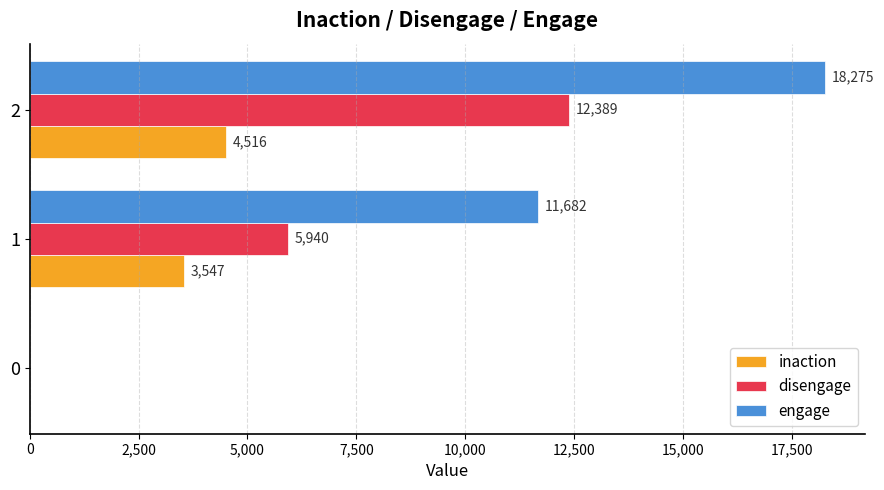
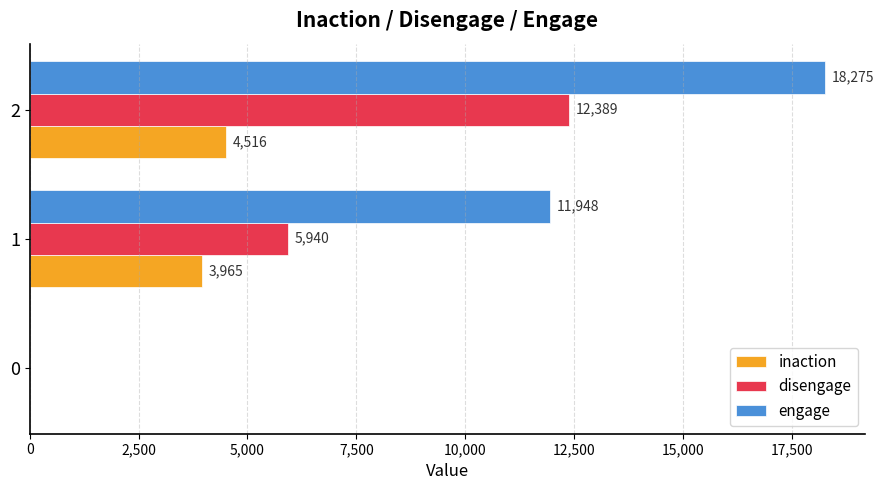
engage, 1: 11,682 -> 11,948
inaction, 1: 3,547 -> 3,965
